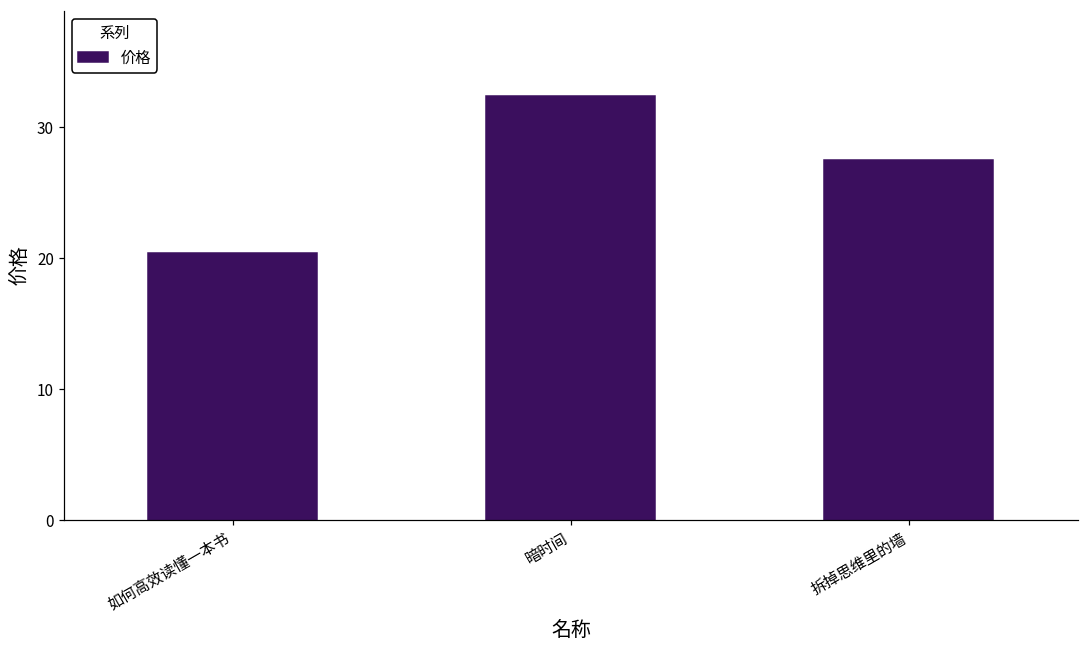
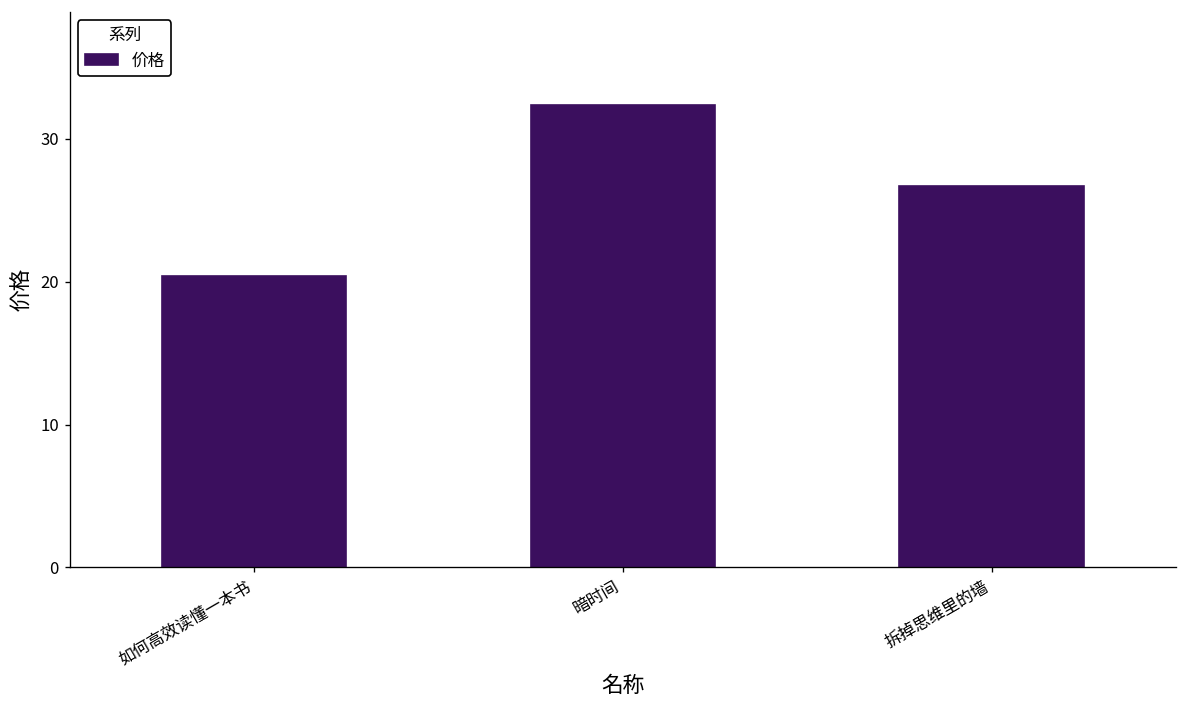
拆掉思维里的墙: 27.5 -> 26.7
